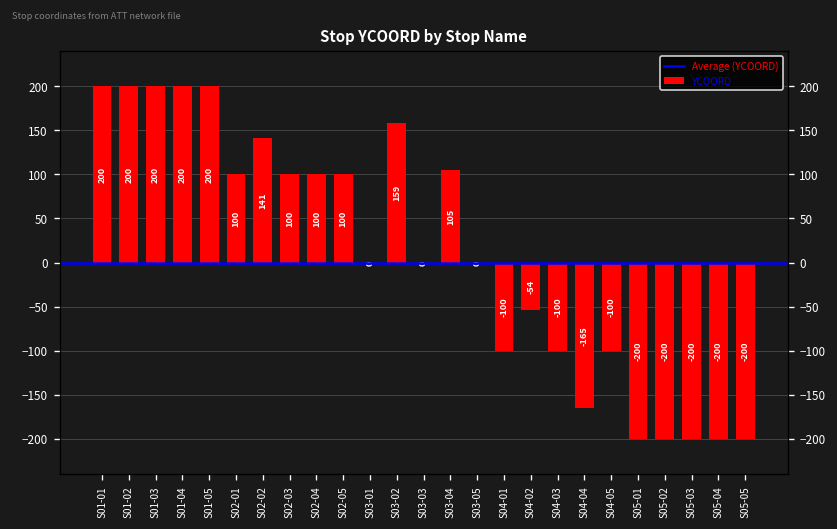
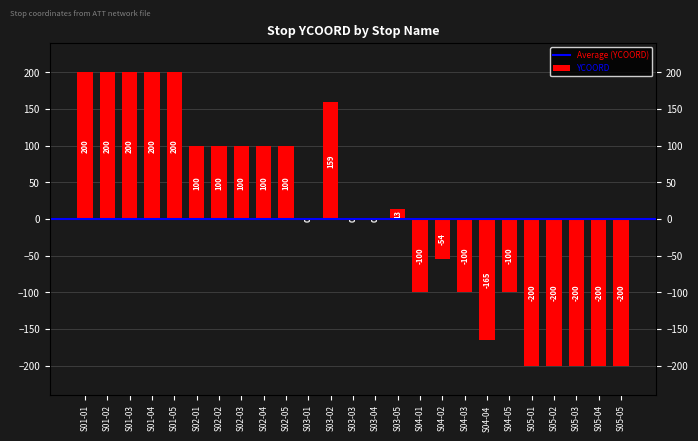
S02-02: 141 -> 100
S03-04: 105 -> 0
S03-05: 0 -> 13
